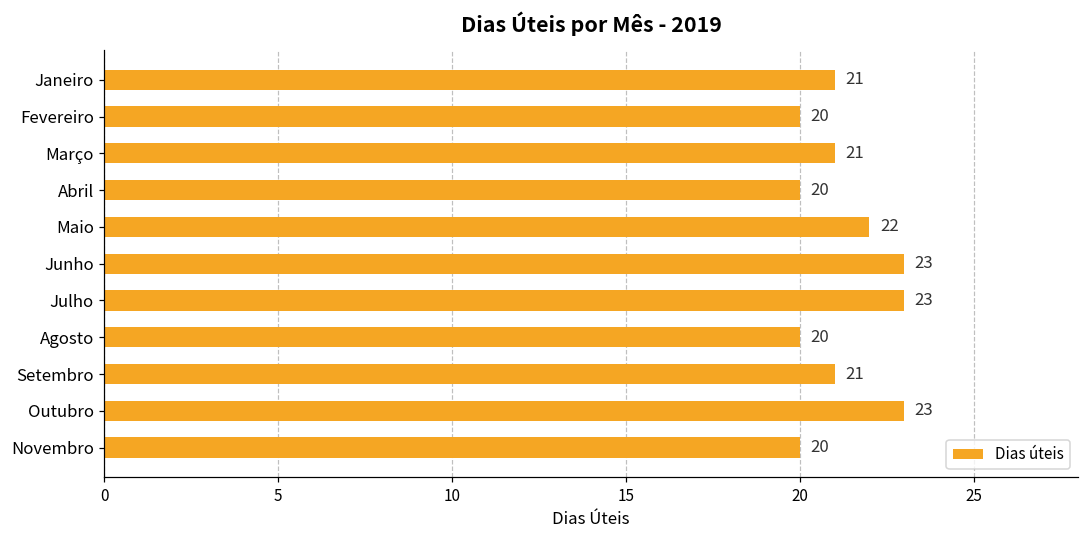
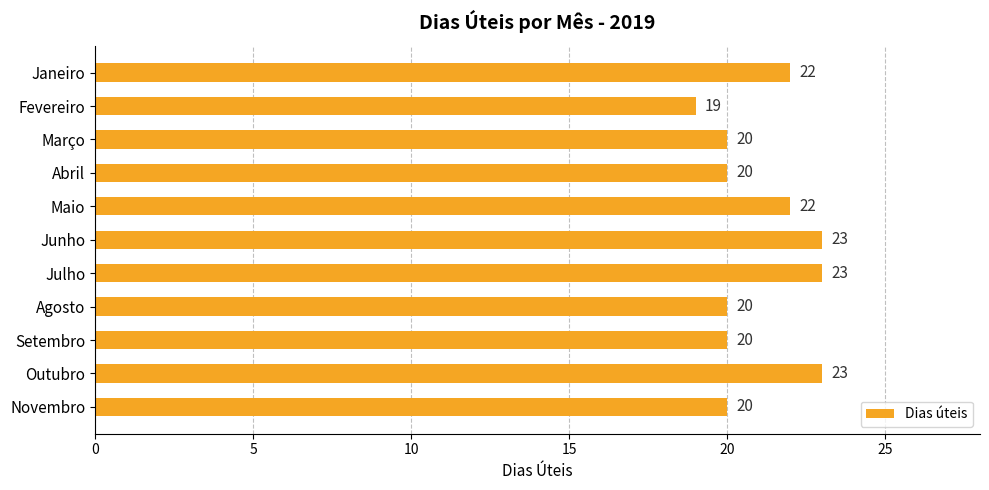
Janeiro: 21 -> 22
Fevereiro: 20 -> 19
Março: 21 -> 20
Setembro: 21 -> 20
